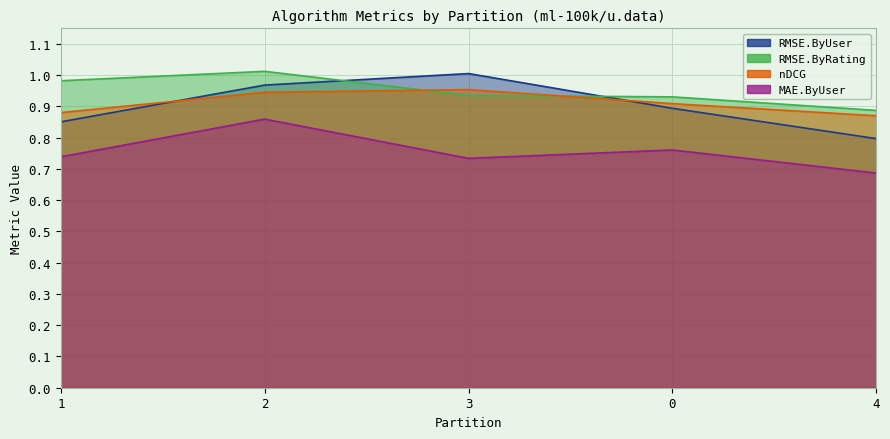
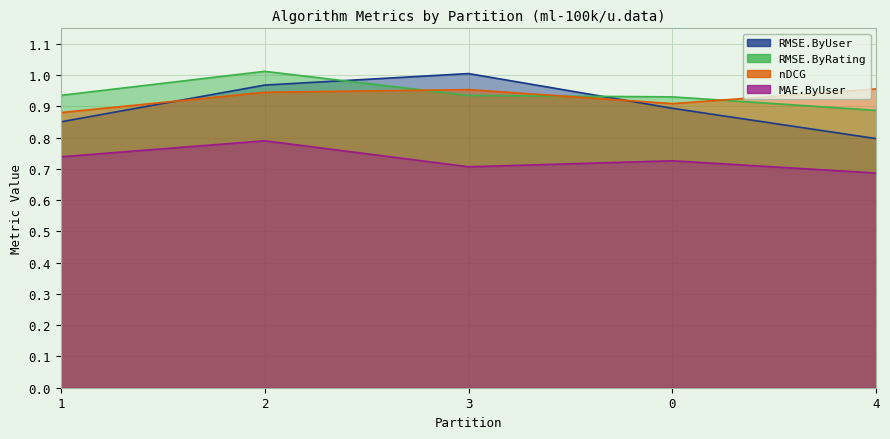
RMSE.ByRating, 1: 0.98 -> 0.94
MAE.ByUser, 2: 0.86 -> 0.79
MAE.ByUser, 3: 0.73 -> 0.71
MAE.ByUser, 0: 0.76 -> 0.73
nDCG, 4: 0.87 -> 0.96
